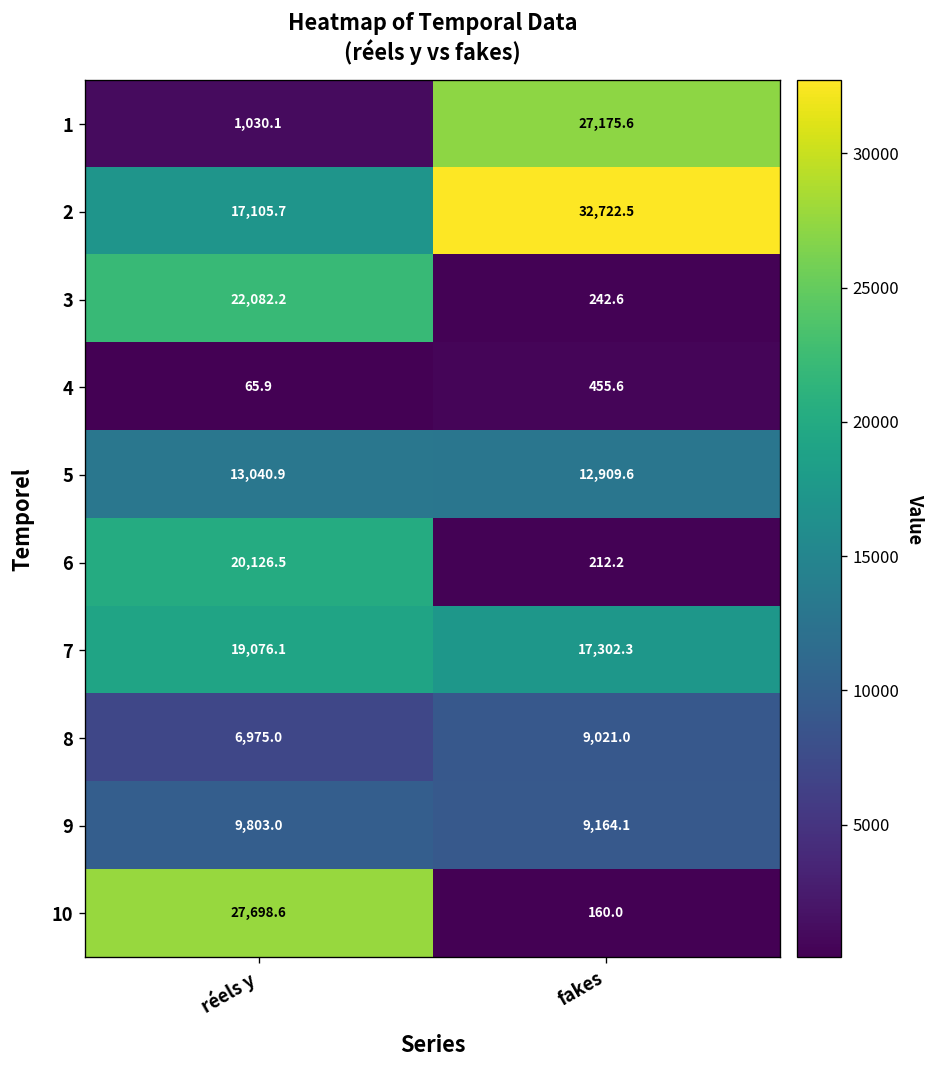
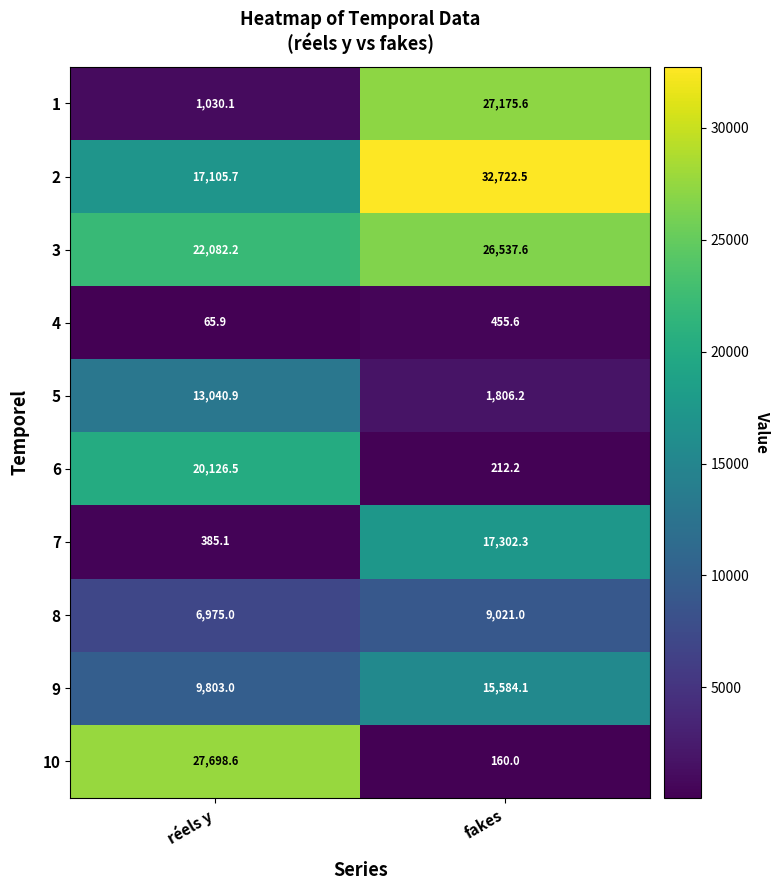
3, fakes: 242.6 -> 26,537.6
5, fakes: 12,909.6 -> 1,806.2
7, réels y: 19,076.1 -> 385.1
9, fakes: 9,164.1 -> 15,584.1
